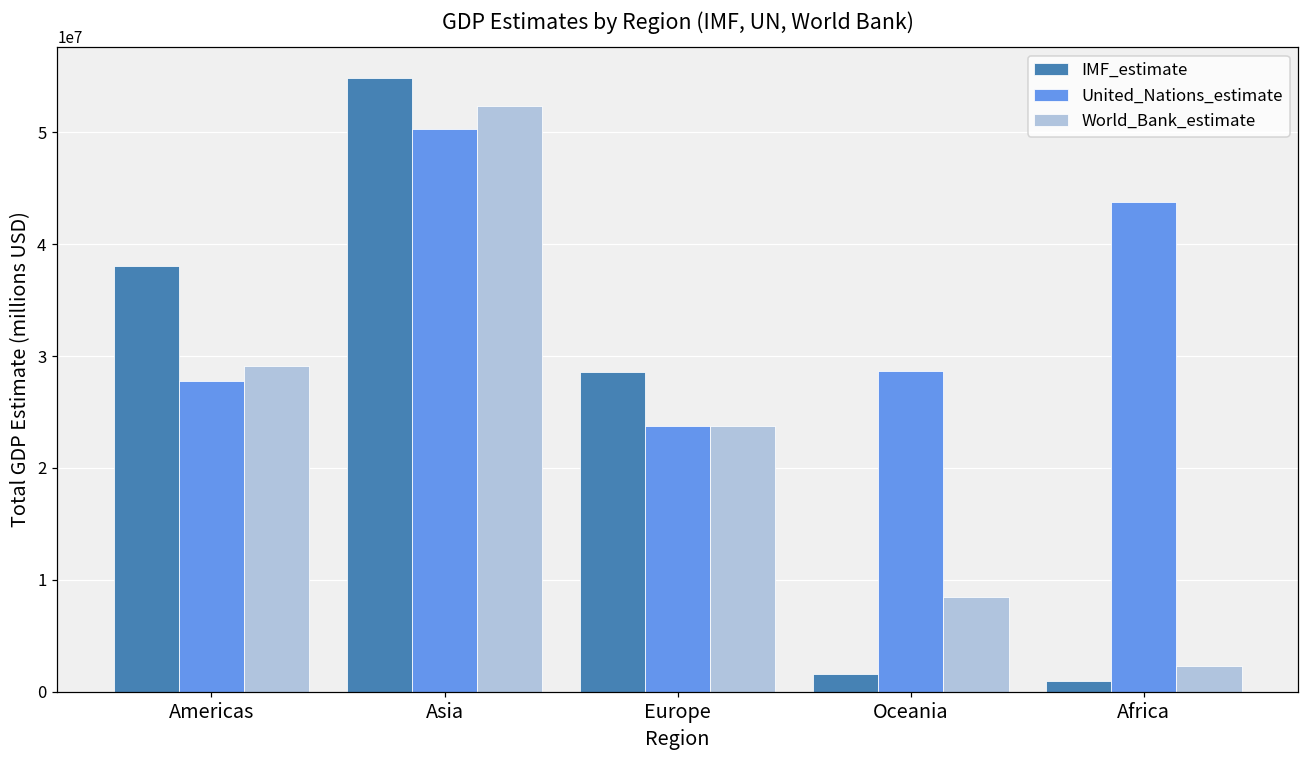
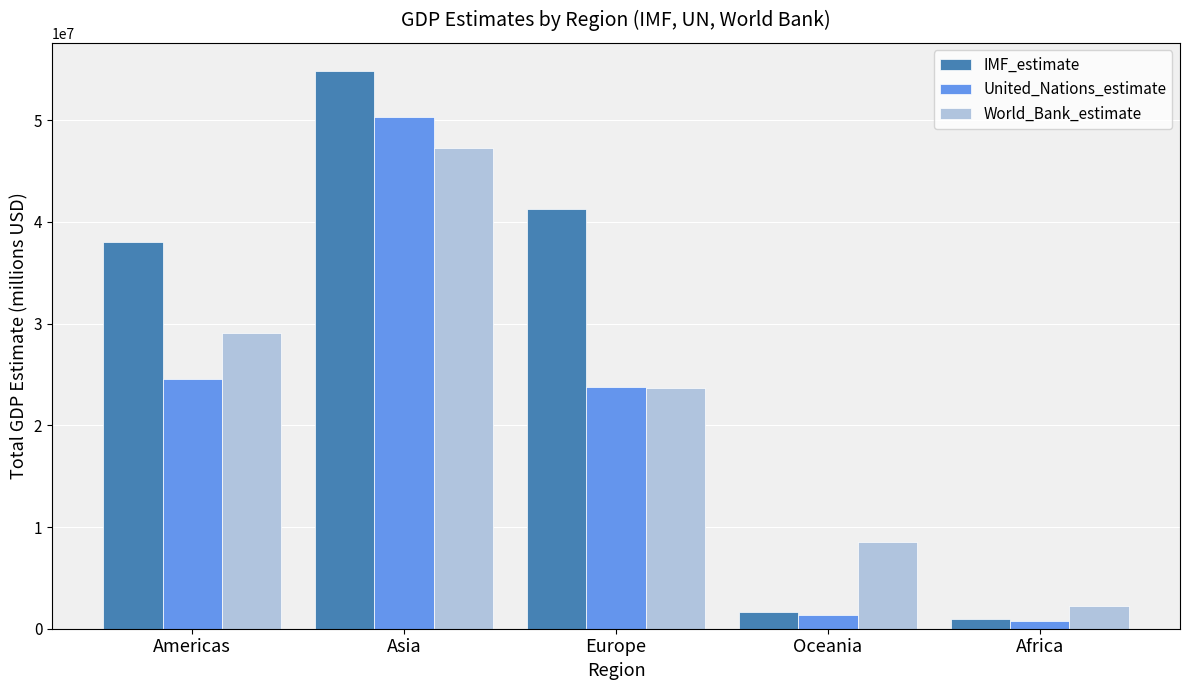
United_Nations_estimate, Americas: 27700000 -> 24600000
World_Bank_estimate, Asia: 52400000 -> 47300000
IMF_estimate, Europe: 28600000 -> 41300000
United_Nations_estimate, Oceania: 28700000 -> 1400000
United_Nations_estimate, Africa: 43800000 -> 800000
